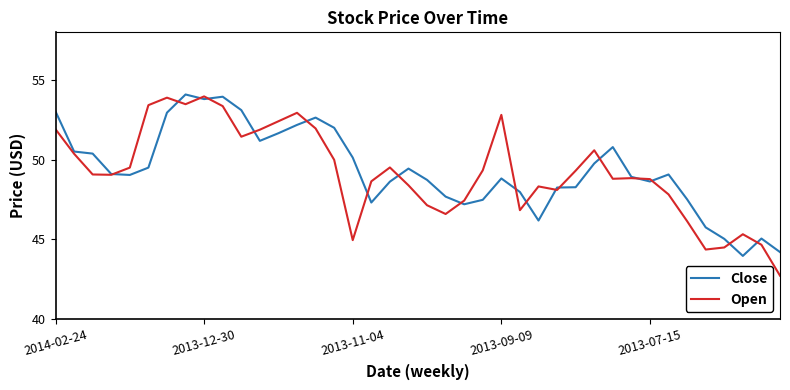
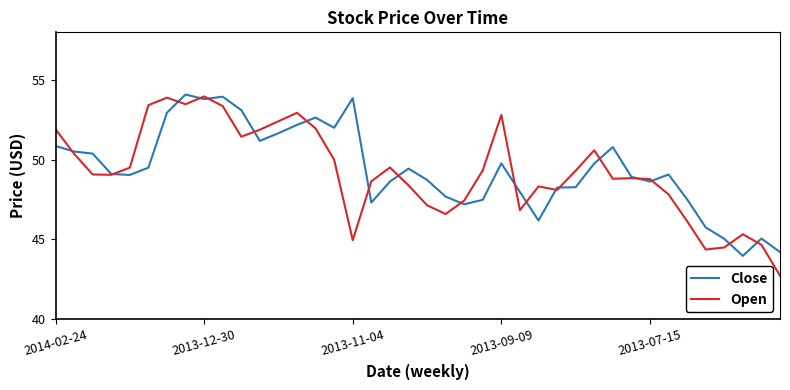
Close, 2014-02-24: 53.0 -> 50.9
Close, 2013-11-04: 50.1 -> 53.9
Close, 2013-09-09: 48.8 -> 49.8
